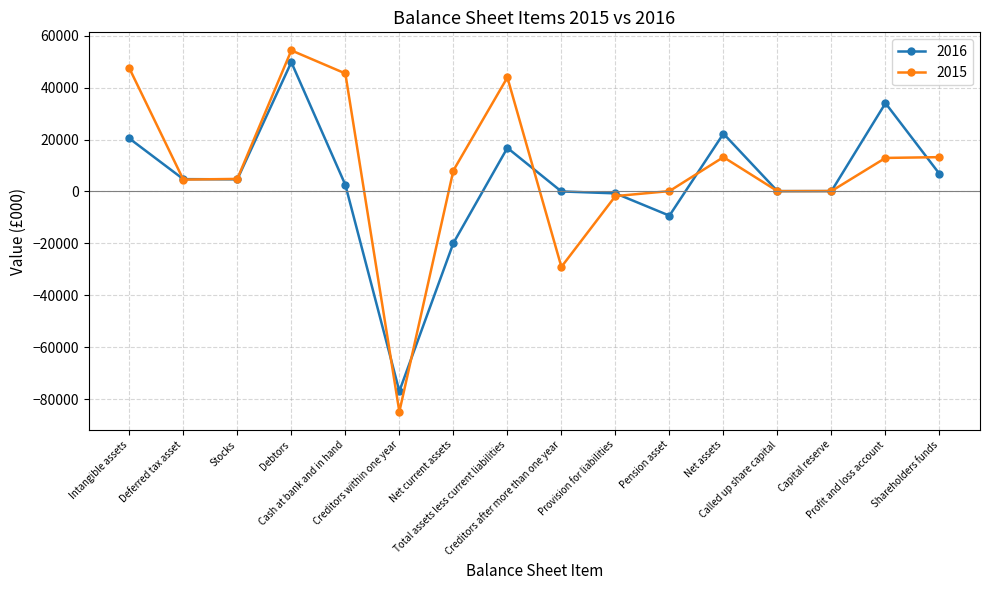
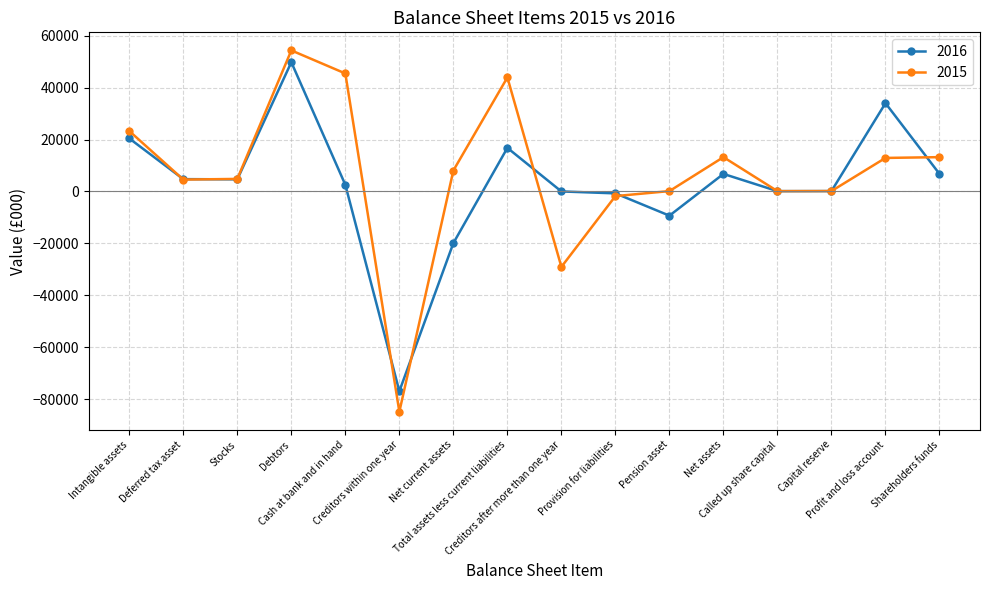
2015, Intangible assets: 47000 -> 23000
2016, Net assets: 22000 -> 7000
